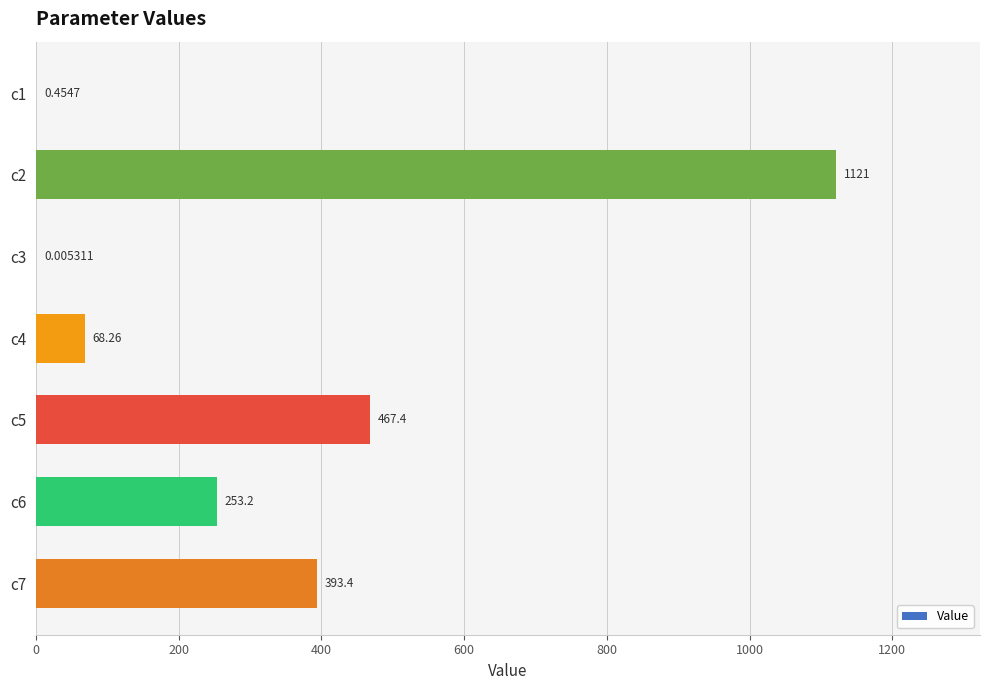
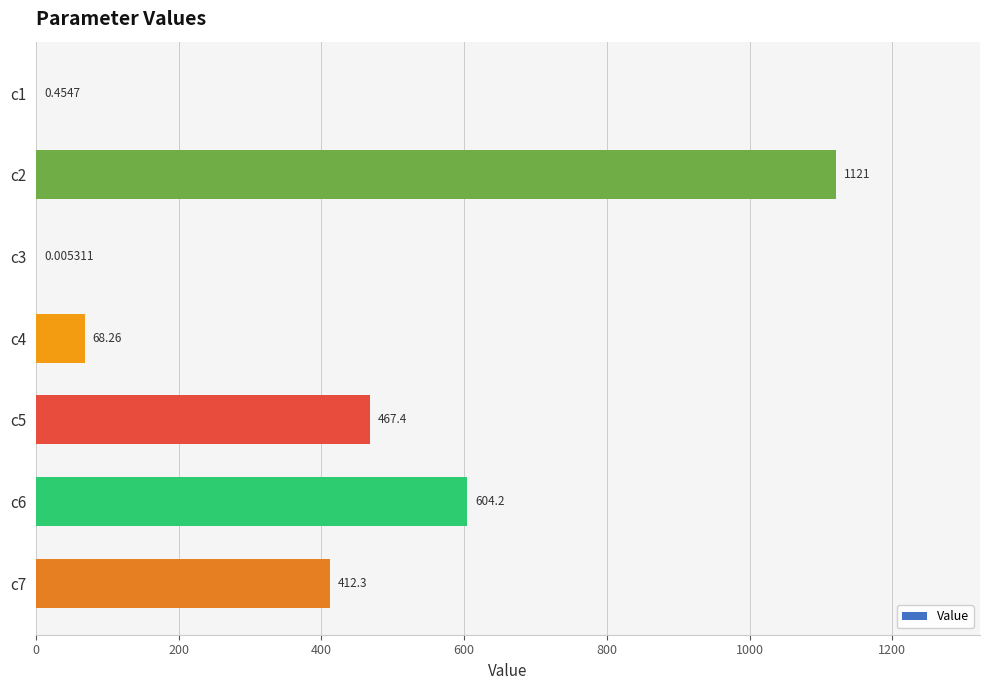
c6: 253.2 -> 604.2
c7: 393.4 -> 412.3
